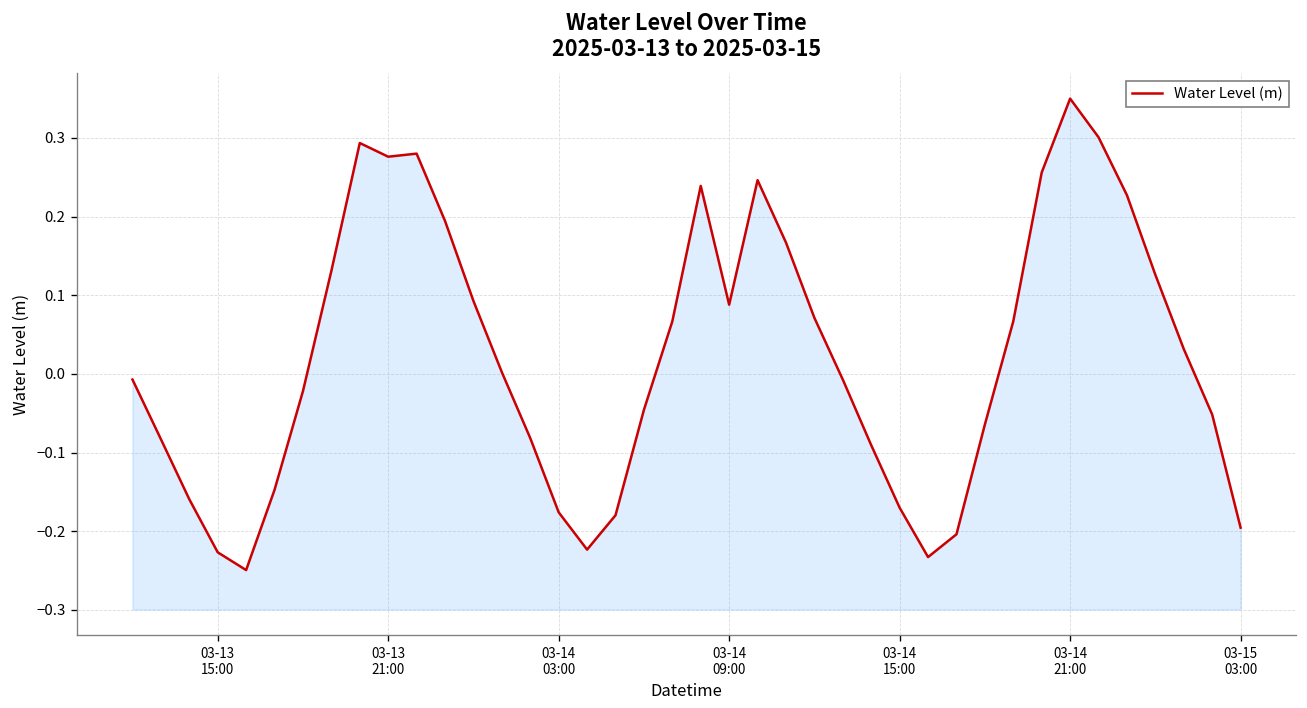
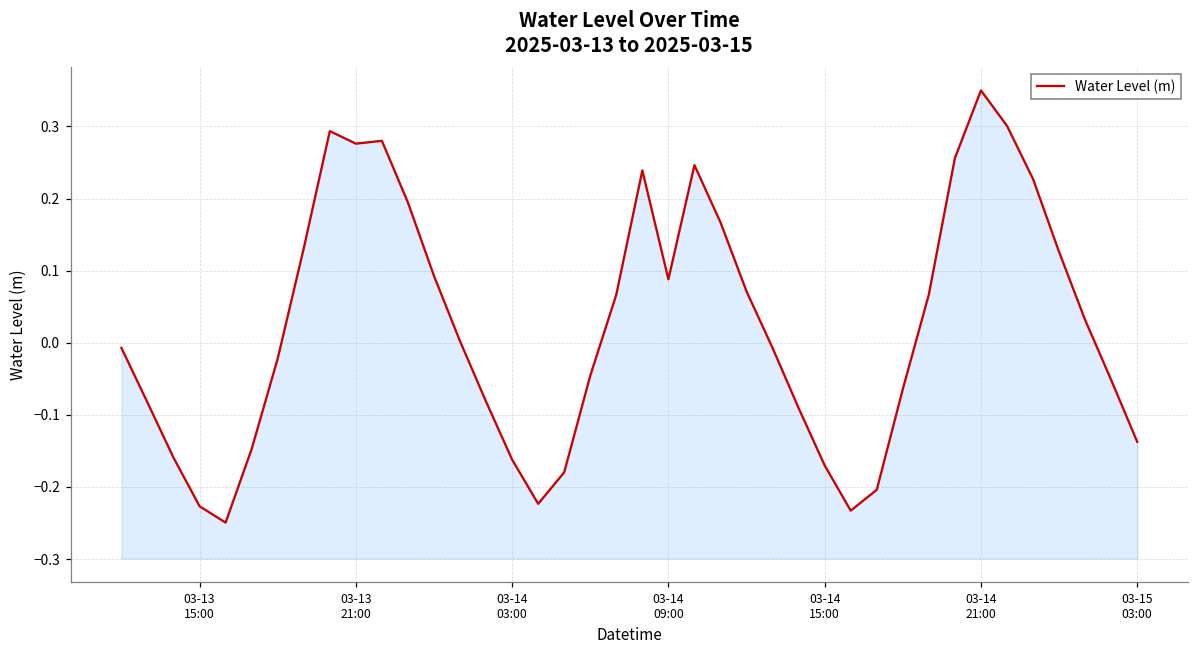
03-14 03:00: -0.18 -> -0.16
03-15 03:00: -0.20 -> -0.14
